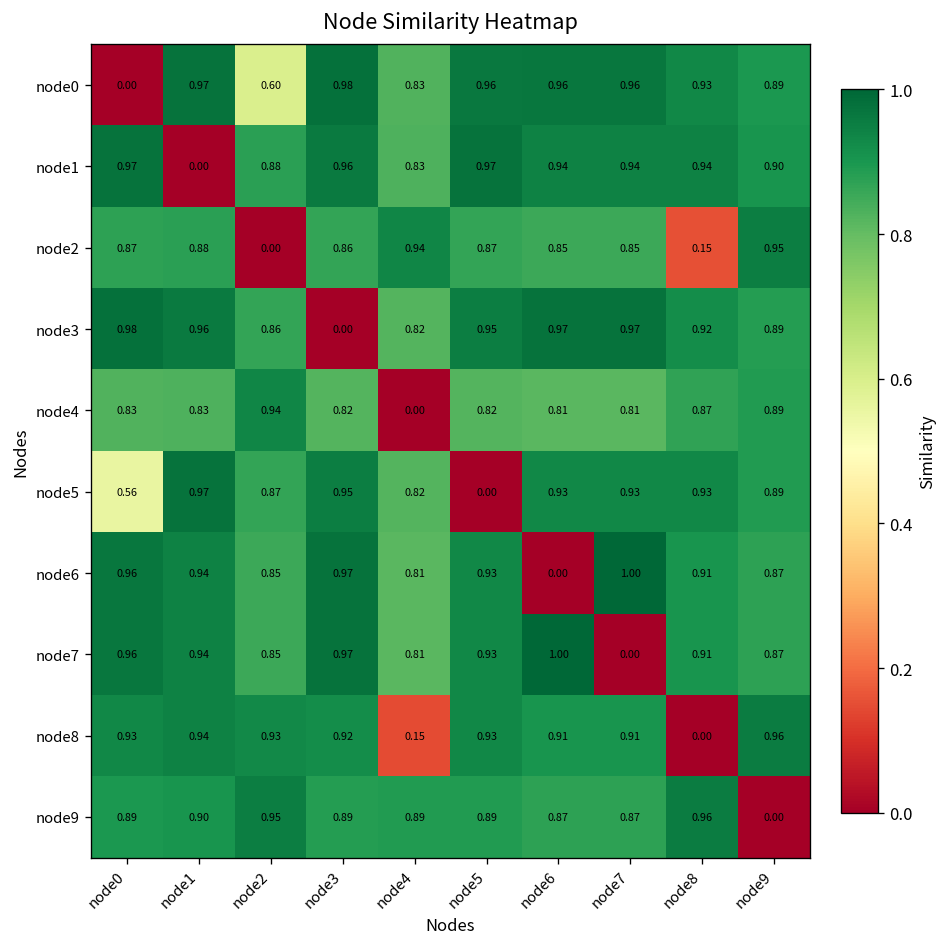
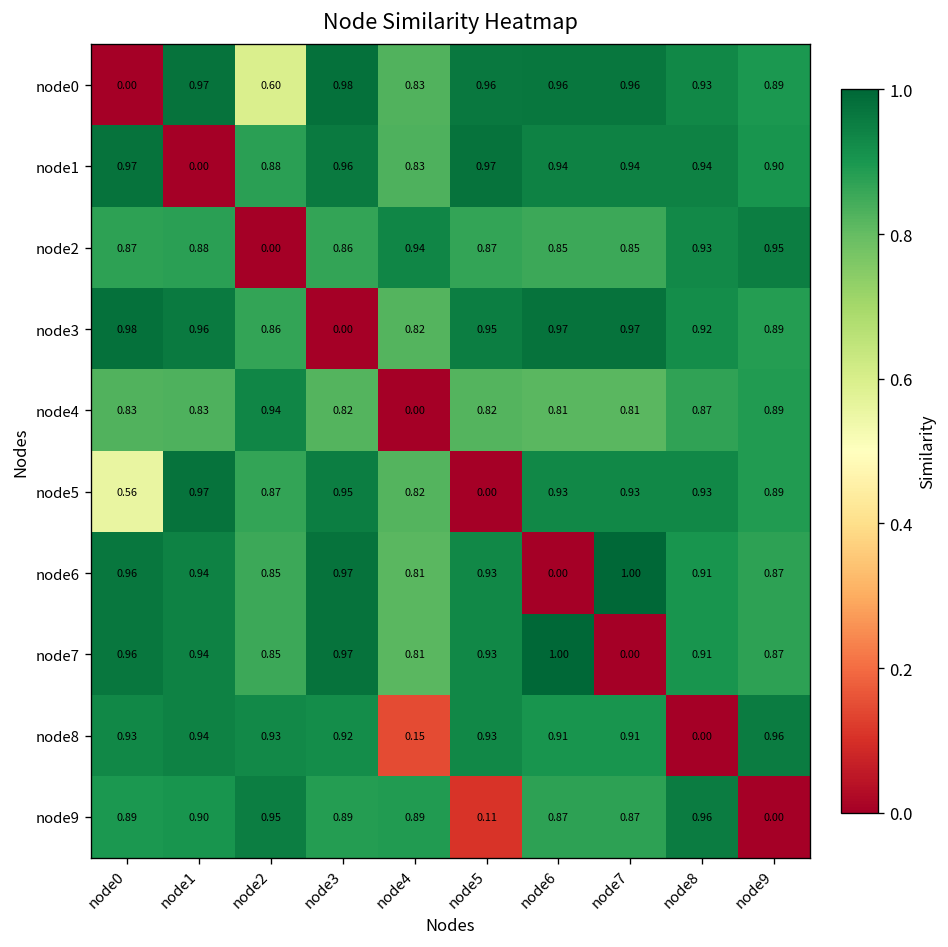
node2, node8: 0.15 -> 0.93
node9, node5: 0.89 -> 0.11
